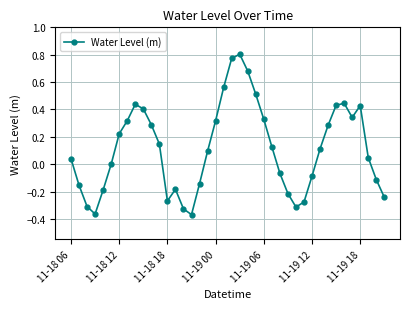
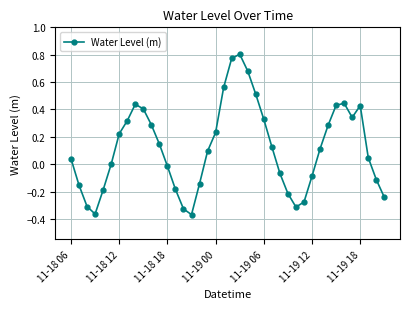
11-18 18: -0.27 -> -0.01
11-19 00: 0.32 -> 0.23
